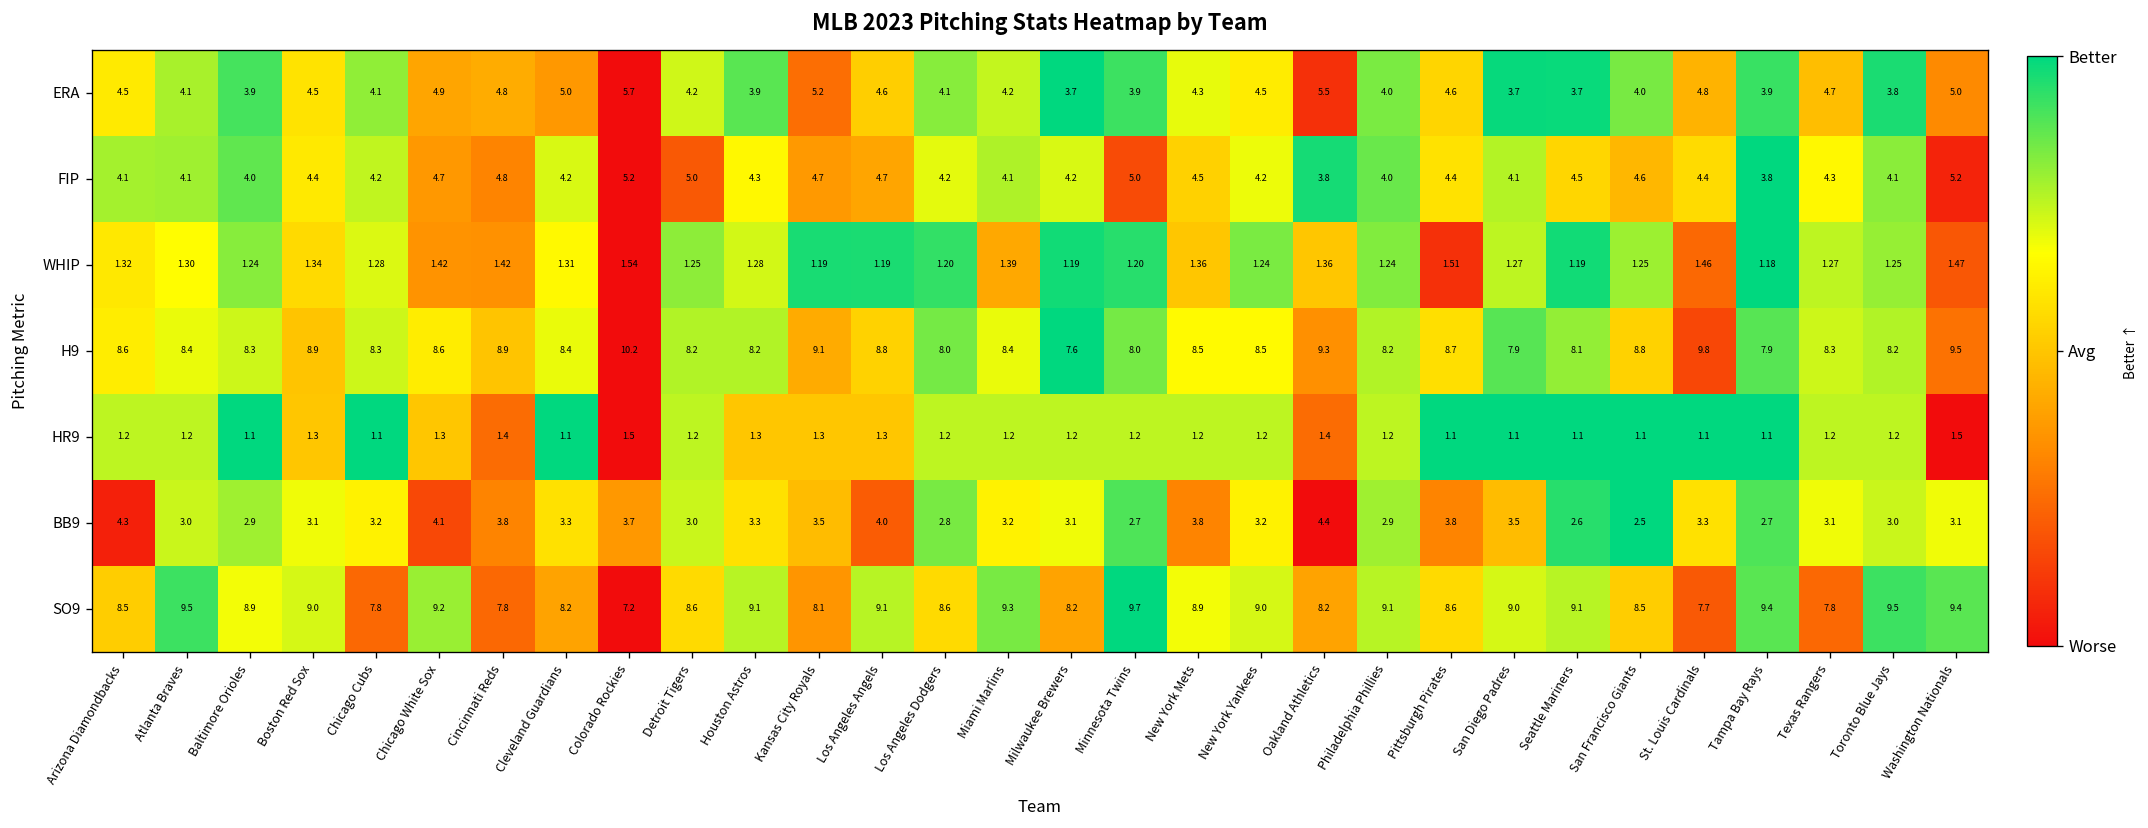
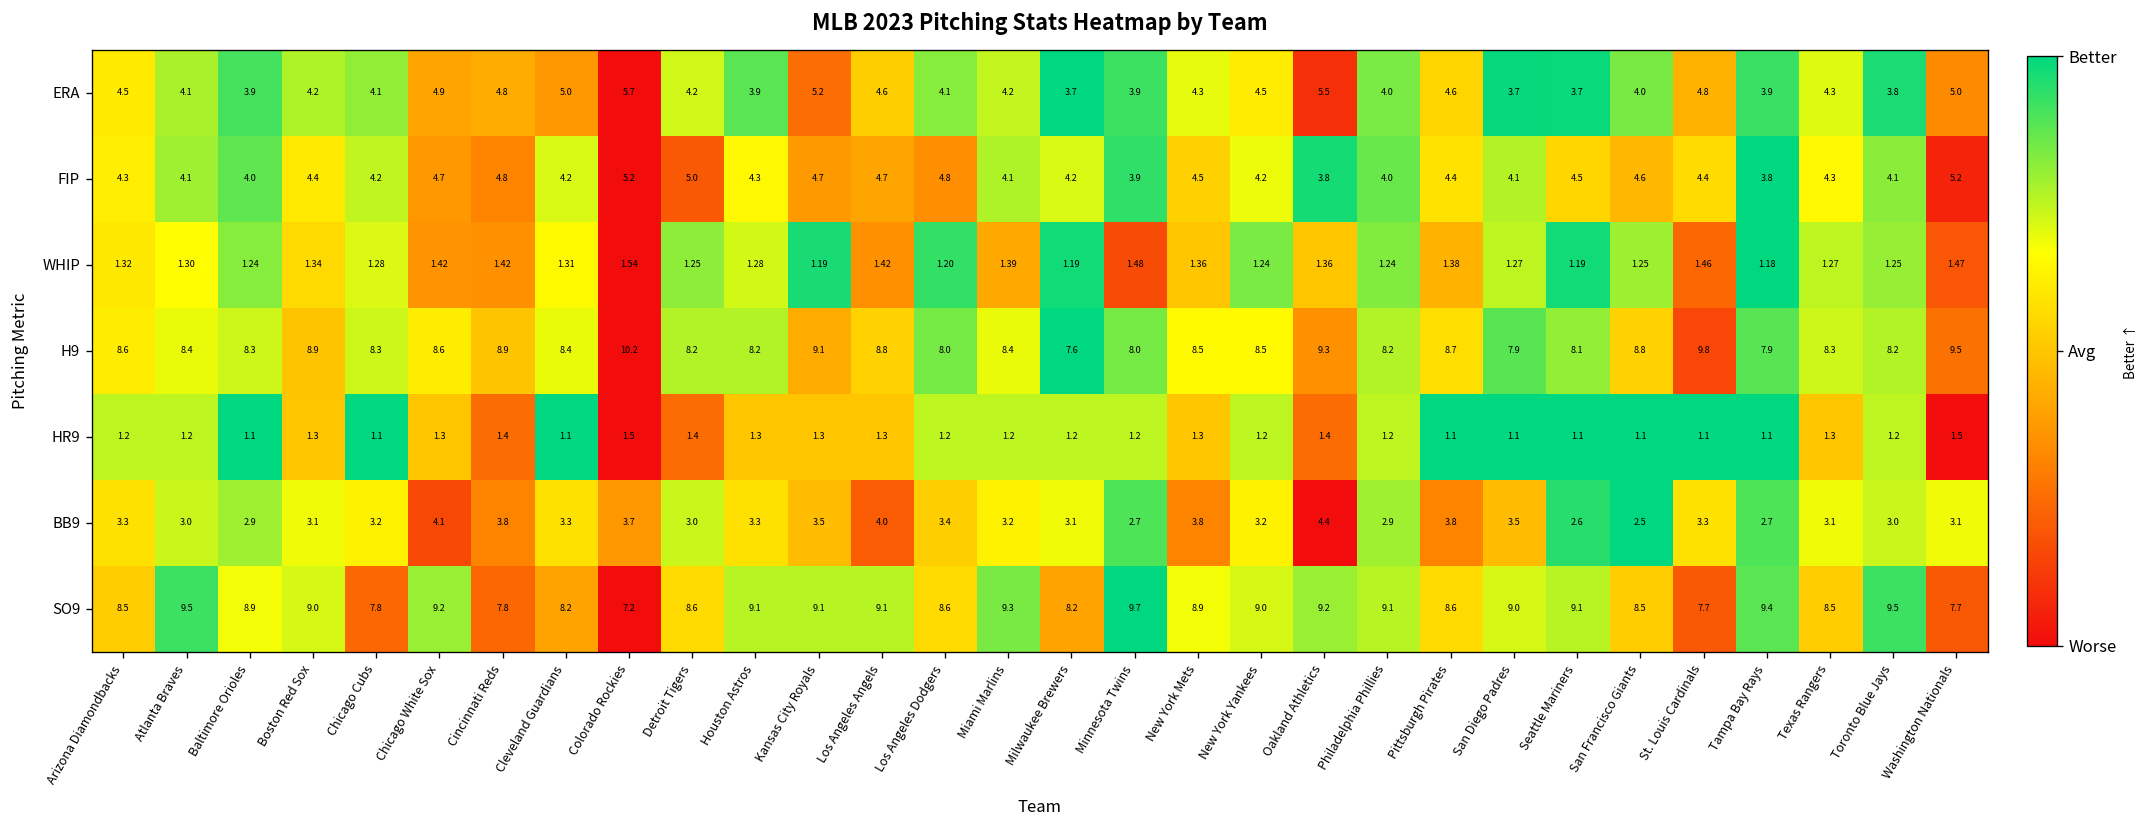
ERA, Boston Red Sox: 4.5 -> 4.2
ERA, Texas Rangers: 4.7 -> 4.3
FIP, Arizona Diamondbacks: 4.1 -> 4.3
FIP, Los Angeles Dodgers: 4.2 -> 4.8
FIP, Minnesota Twins: 5.0 -> 3.9
WHIP, Los Angeles Angels: 1.19 -> 1.42
WHIP, Minnesota Twins: 1.20 -> 1.48
WHIP, Pittsburgh Pirates: 1.51 -> 1.38
HR9, Detroit Tigers: 1.2 -> 1.4
HR9, New York Mets: 1.2 -> 1.3
HR9, Texas Rangers: 1.2 -> 1.3
BB9, Arizona Diamondbacks: 4.3 -> 3.3
BB9, Los Angeles Dodgers: 2.8 -> 3.4
SO9, Kansas City Royals: 8.1 -> 9.1
SO9, Oakland Athletics: 8.2 -> 9.2
SO9, Texas Rangers: 7.8 -> 8.5
SO9, Washington Nationals: 9.4 -> 7.7
